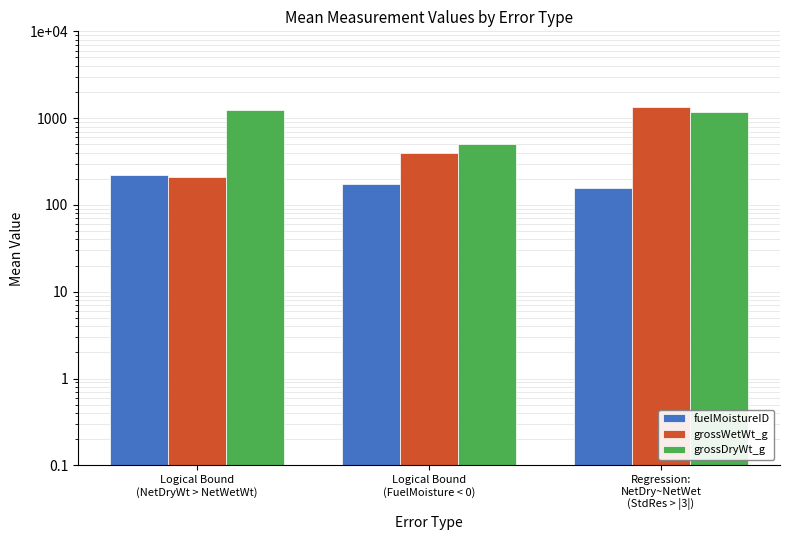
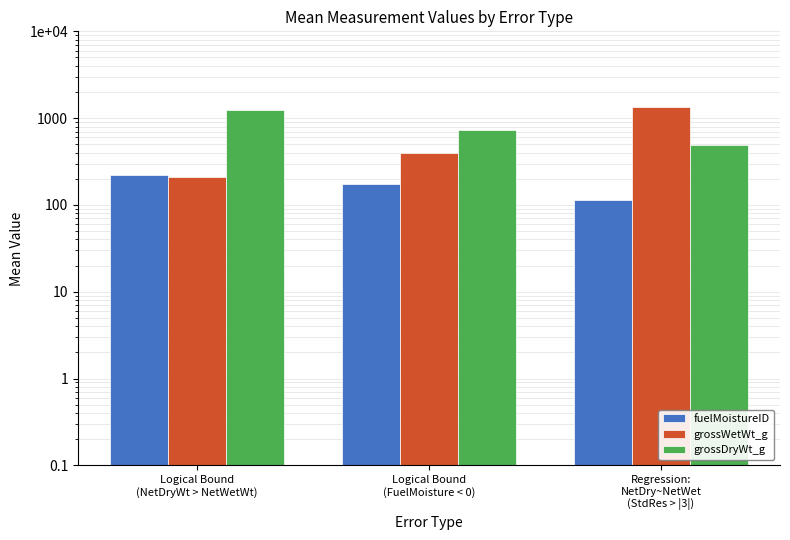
grossDryWt_g, Logical Bound (FuelMoisture < 0): 500 -> 700
fuelMoistureID, Regression: NetDry~NetWet (StdRes > |3|): 150 -> 110
grossDryWt_g, Regression: NetDry~NetWet (StdRes > |3|): 1200 -> 500
